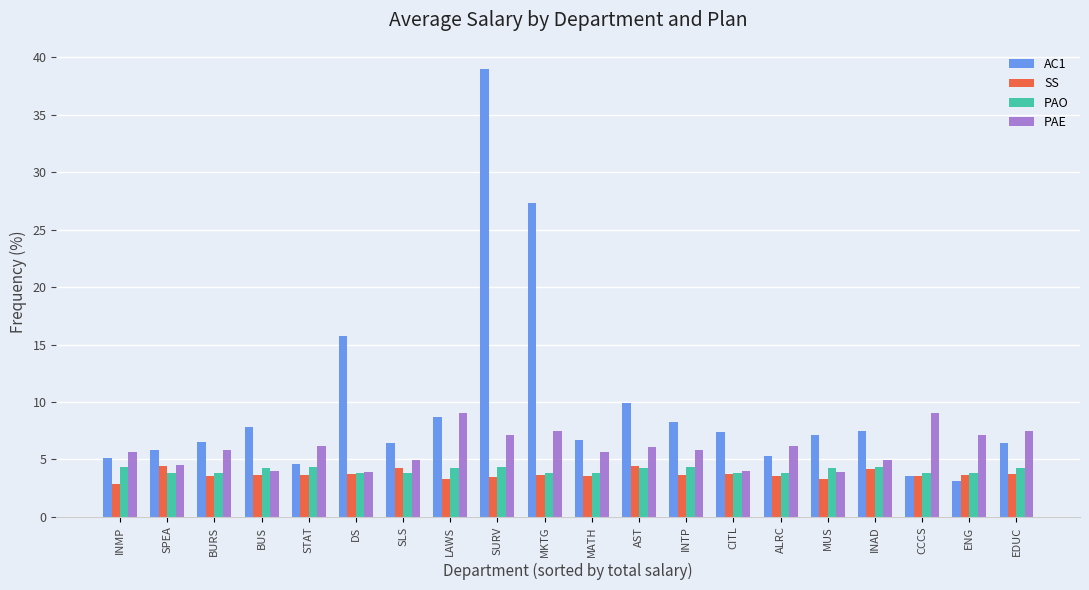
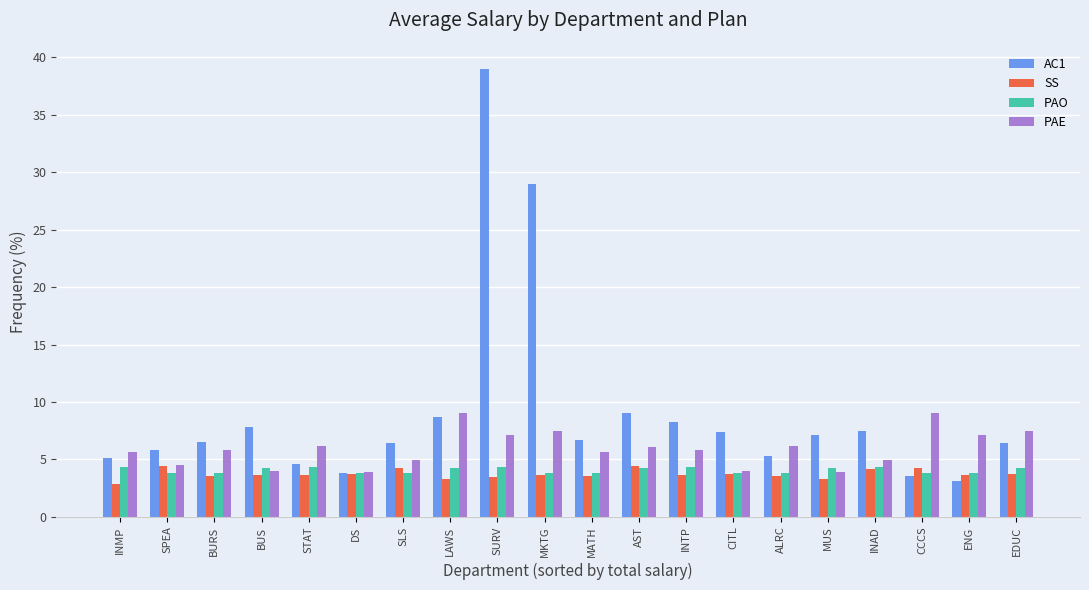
AC1, DS: 15.7 -> 3.8
AC1, MKTG: 27.3 -> 29.0
AC1, AST: 9.9 -> 9.1
SS, CCCS: 3.5 -> 4.3
